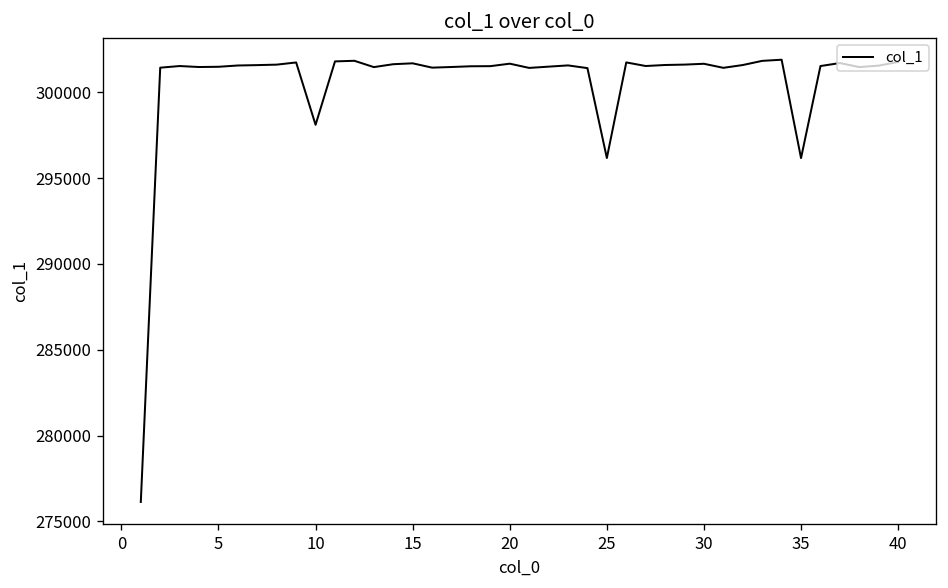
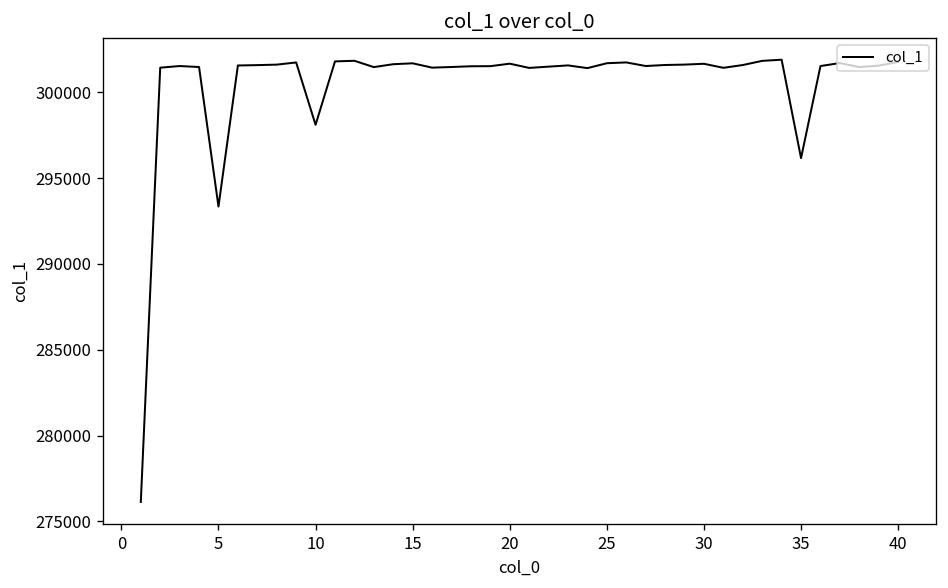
5: 301500 -> 293400
25: 296200 -> 301700
